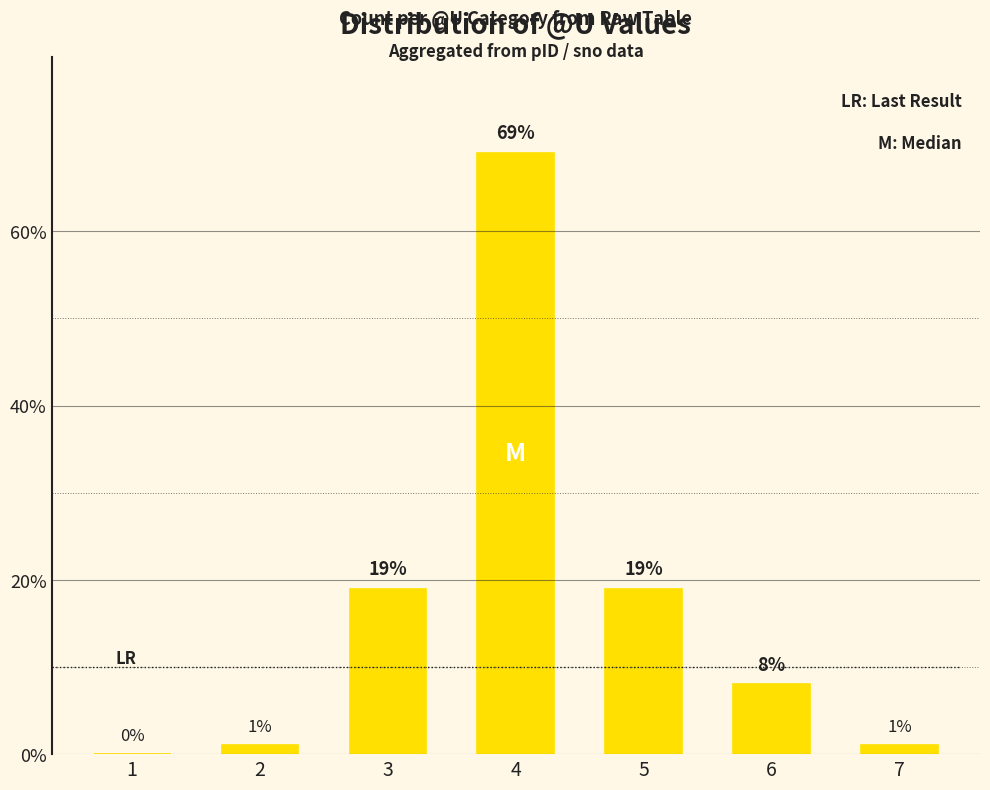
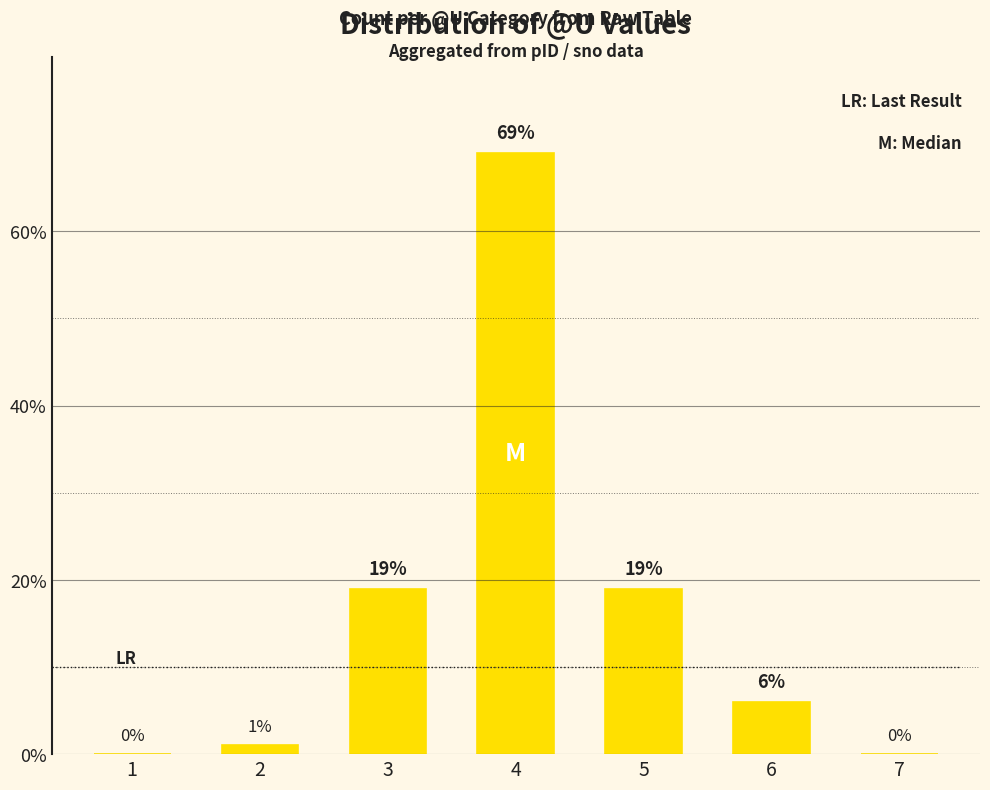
6: 8% -> 6%
7: 1% -> 0%
